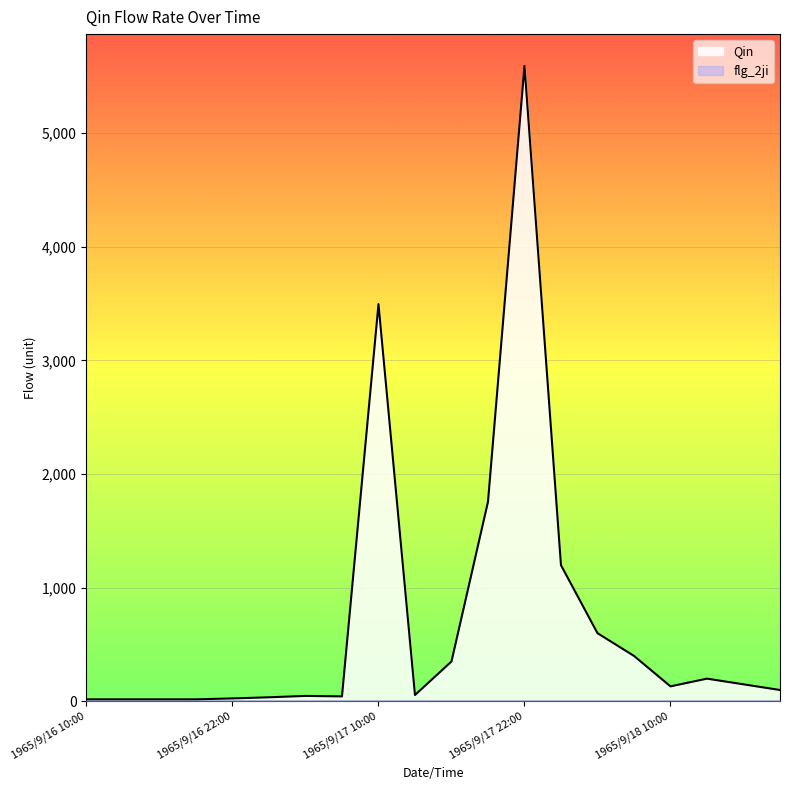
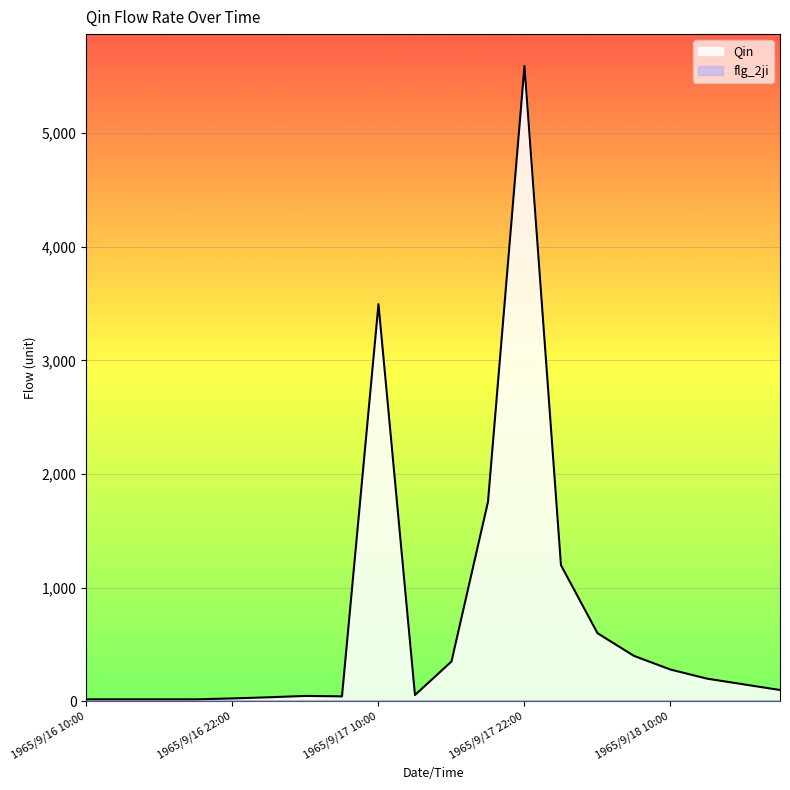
Qin, 1965/9/18 10:00: 130 -> 280
